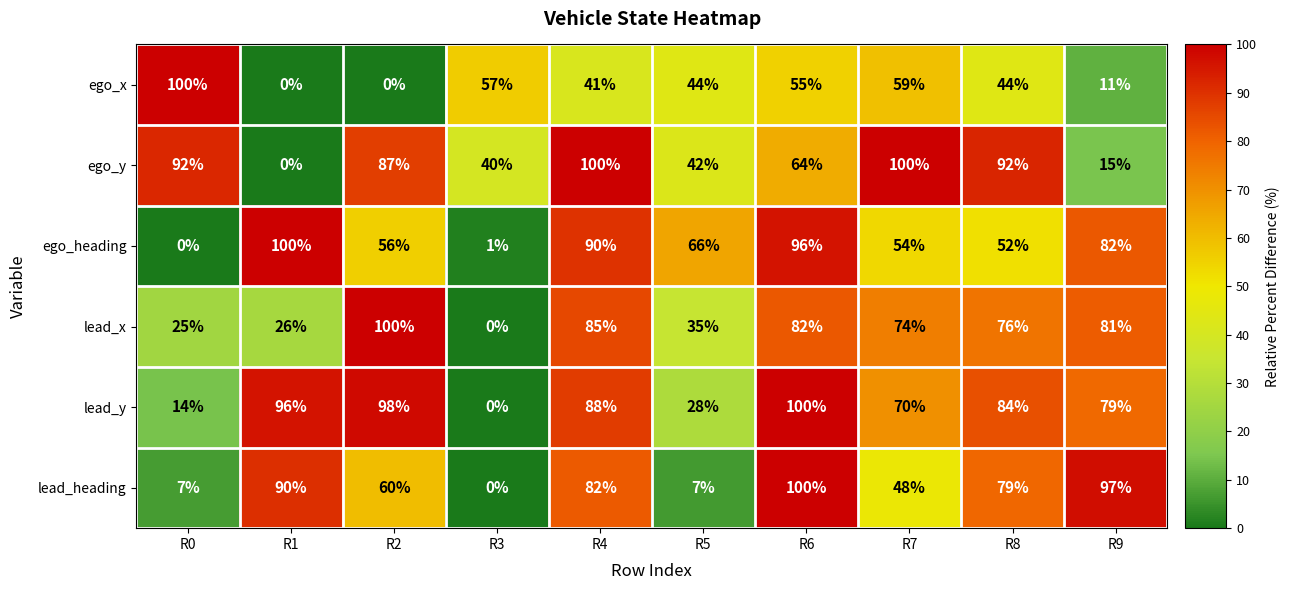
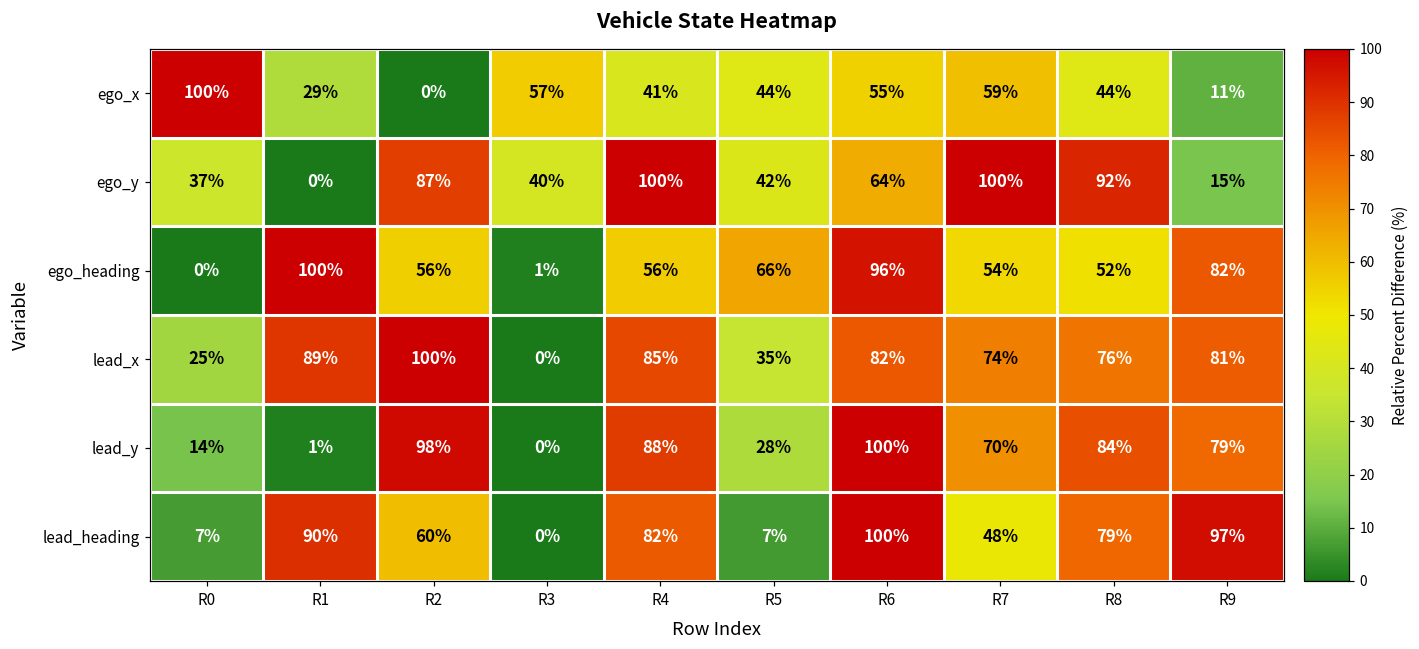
ego_x, R1: 0% -> 29%
ego_y, R0: 92% -> 37%
ego_heading, R4: 90% -> 56%
lead_x, R1: 26% -> 89%
lead_y, R1: 96% -> 1%
